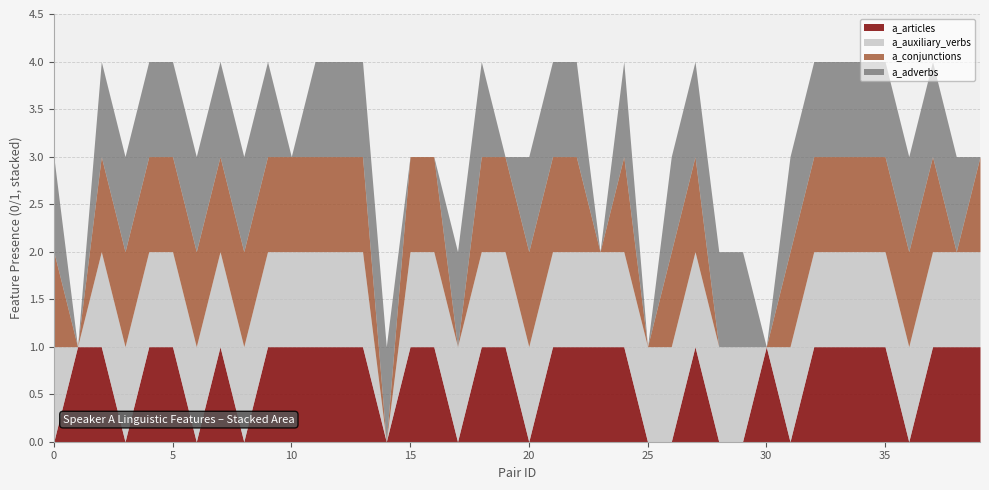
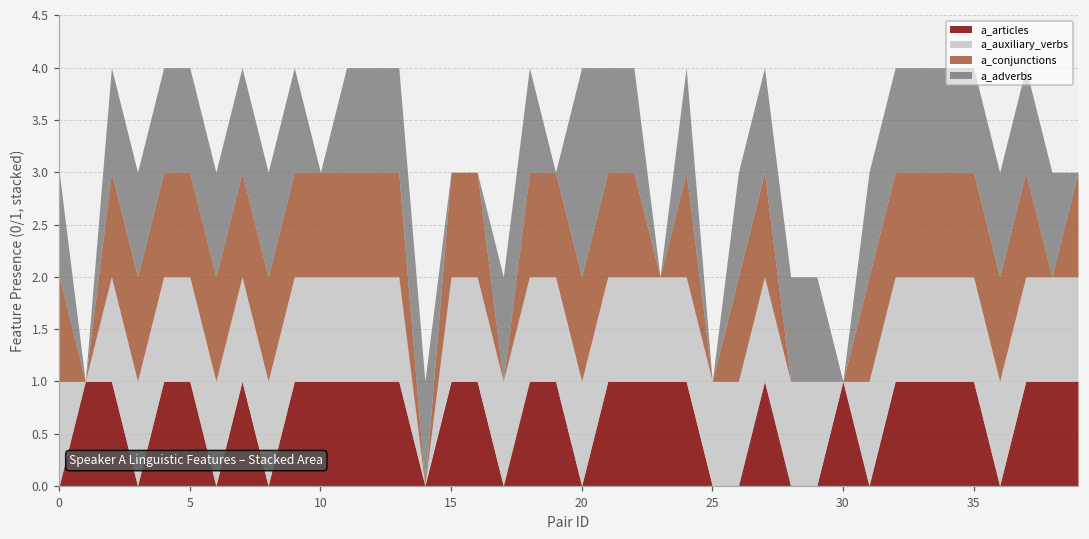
a_adverbs, 20: 1 -> 2
